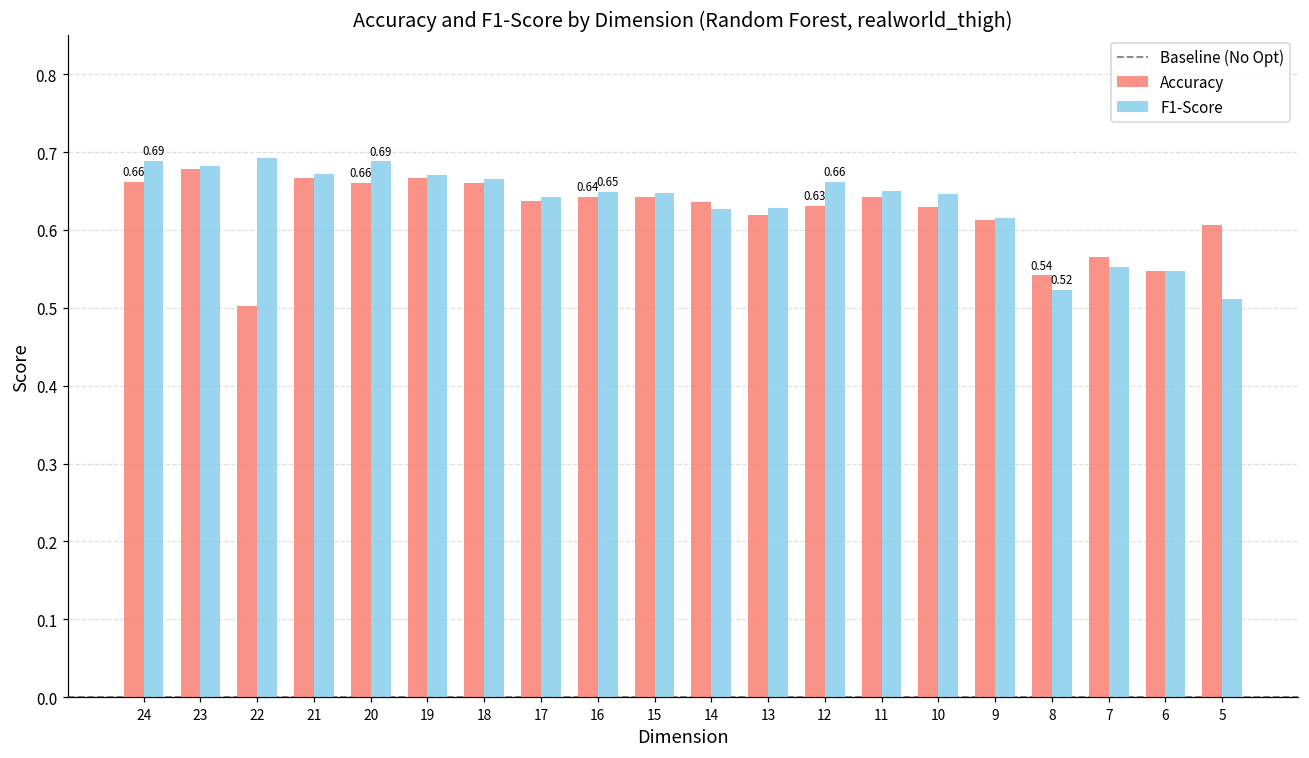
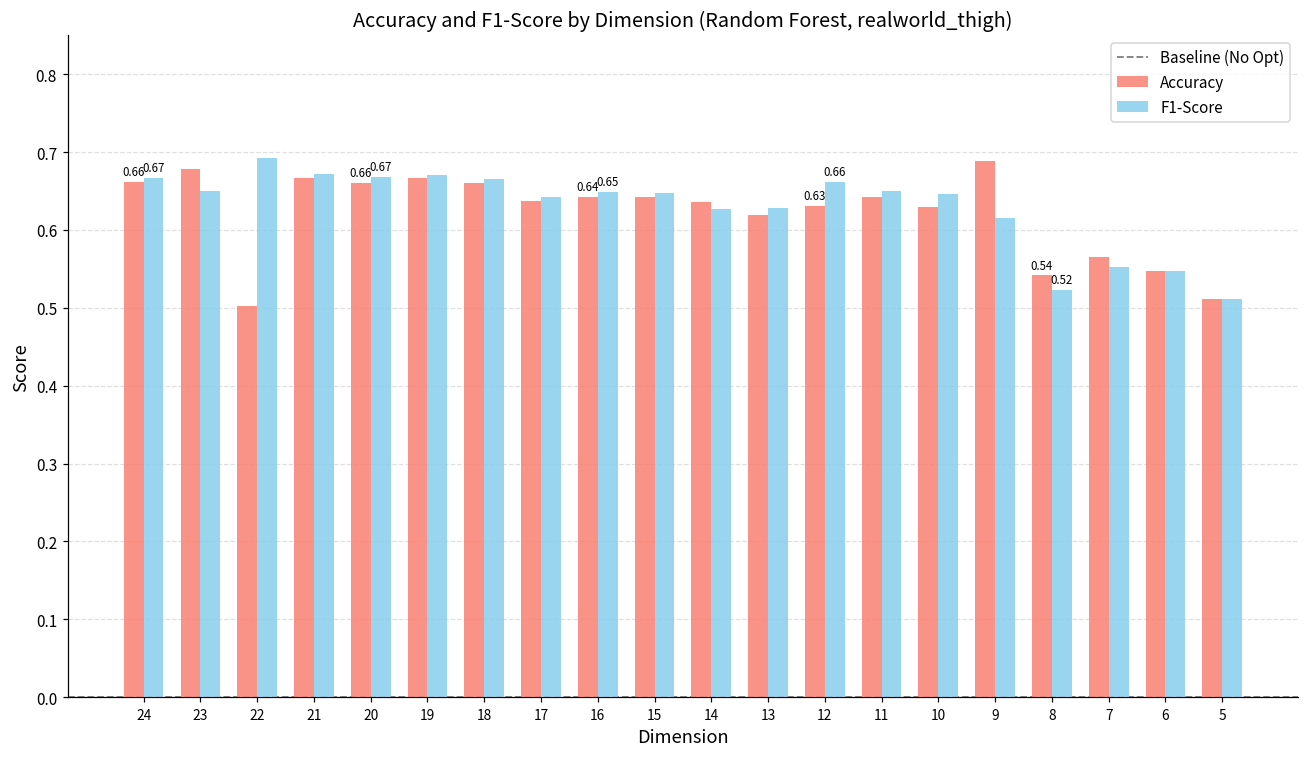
F1-Score, 24: 0.69 -> 0.67
F1-Score, 23: 0.68 -> 0.65
F1-Score, 20: 0.69 -> 0.67
Accuracy, 9: 0.61 -> 0.69
Accuracy, 5: 0.61 -> 0.51
